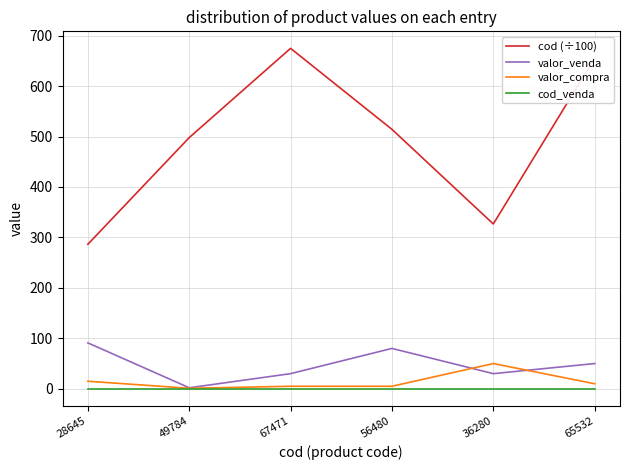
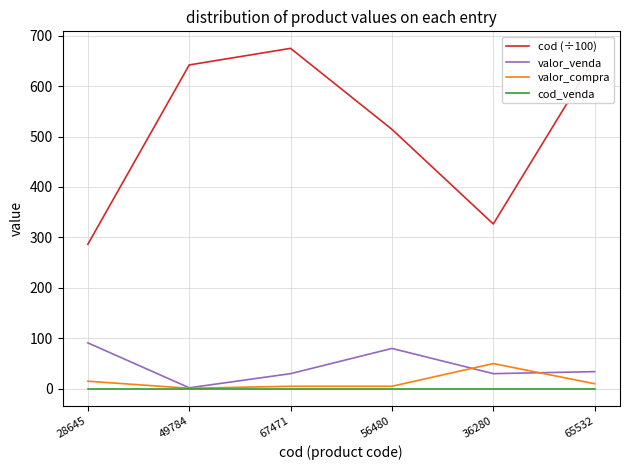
cod (÷100), 49784: 500 -> 640
valor_venda, 65532: 50 -> 30
